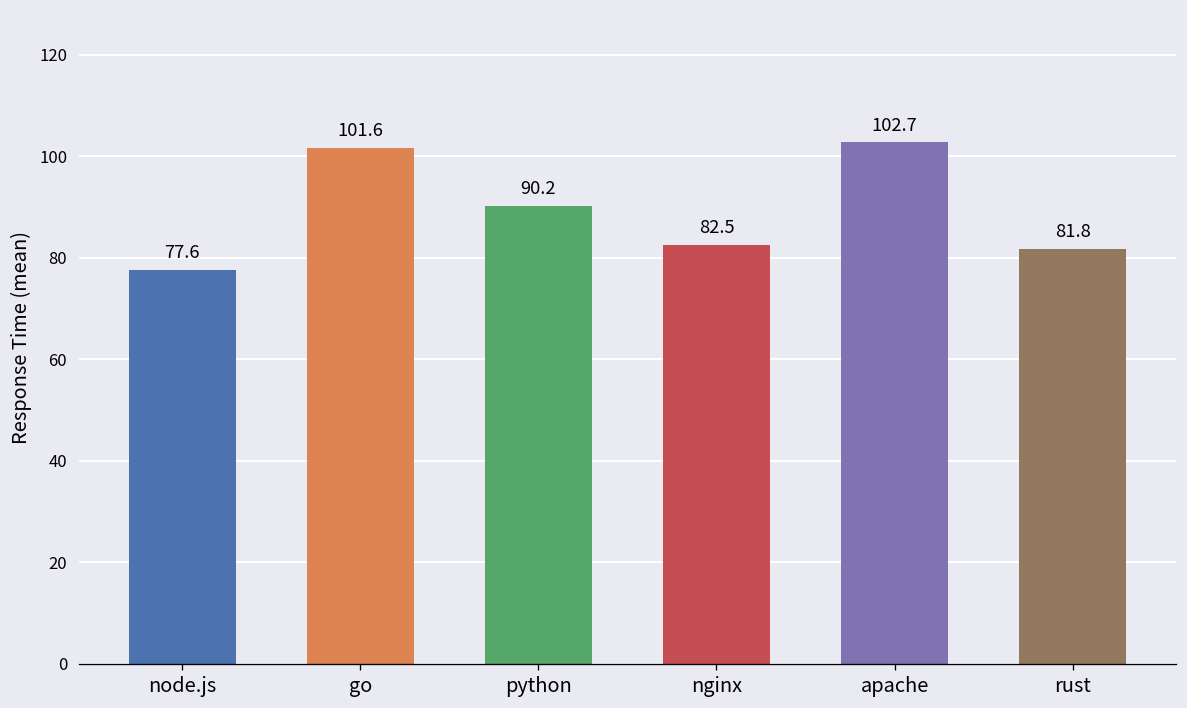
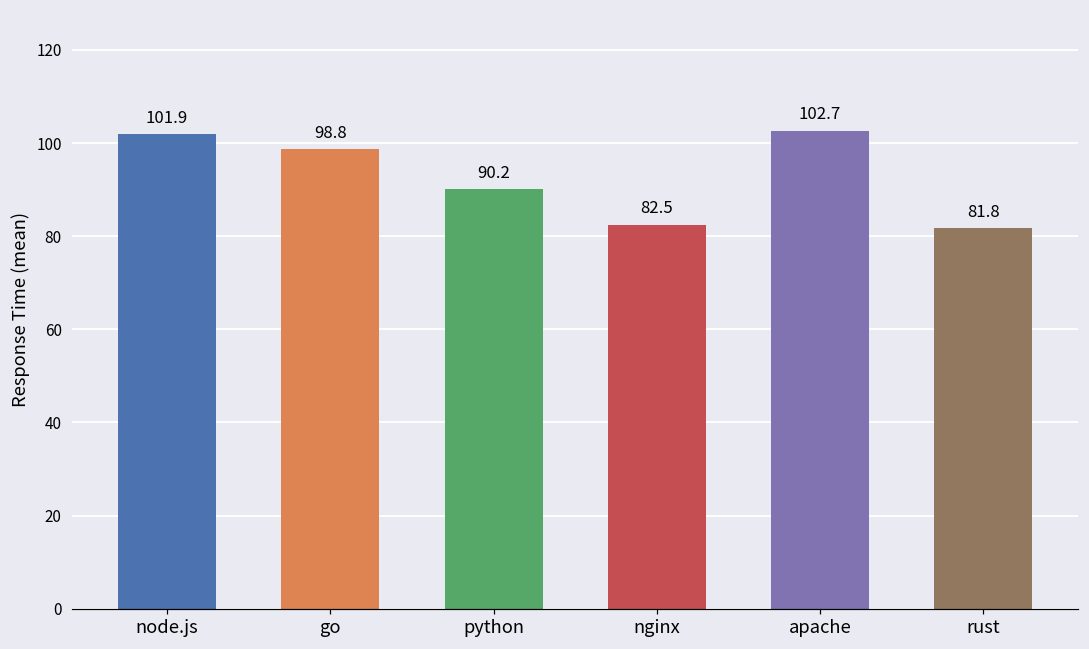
node.js: 77.6 -> 101.9
go: 101.6 -> 98.8
